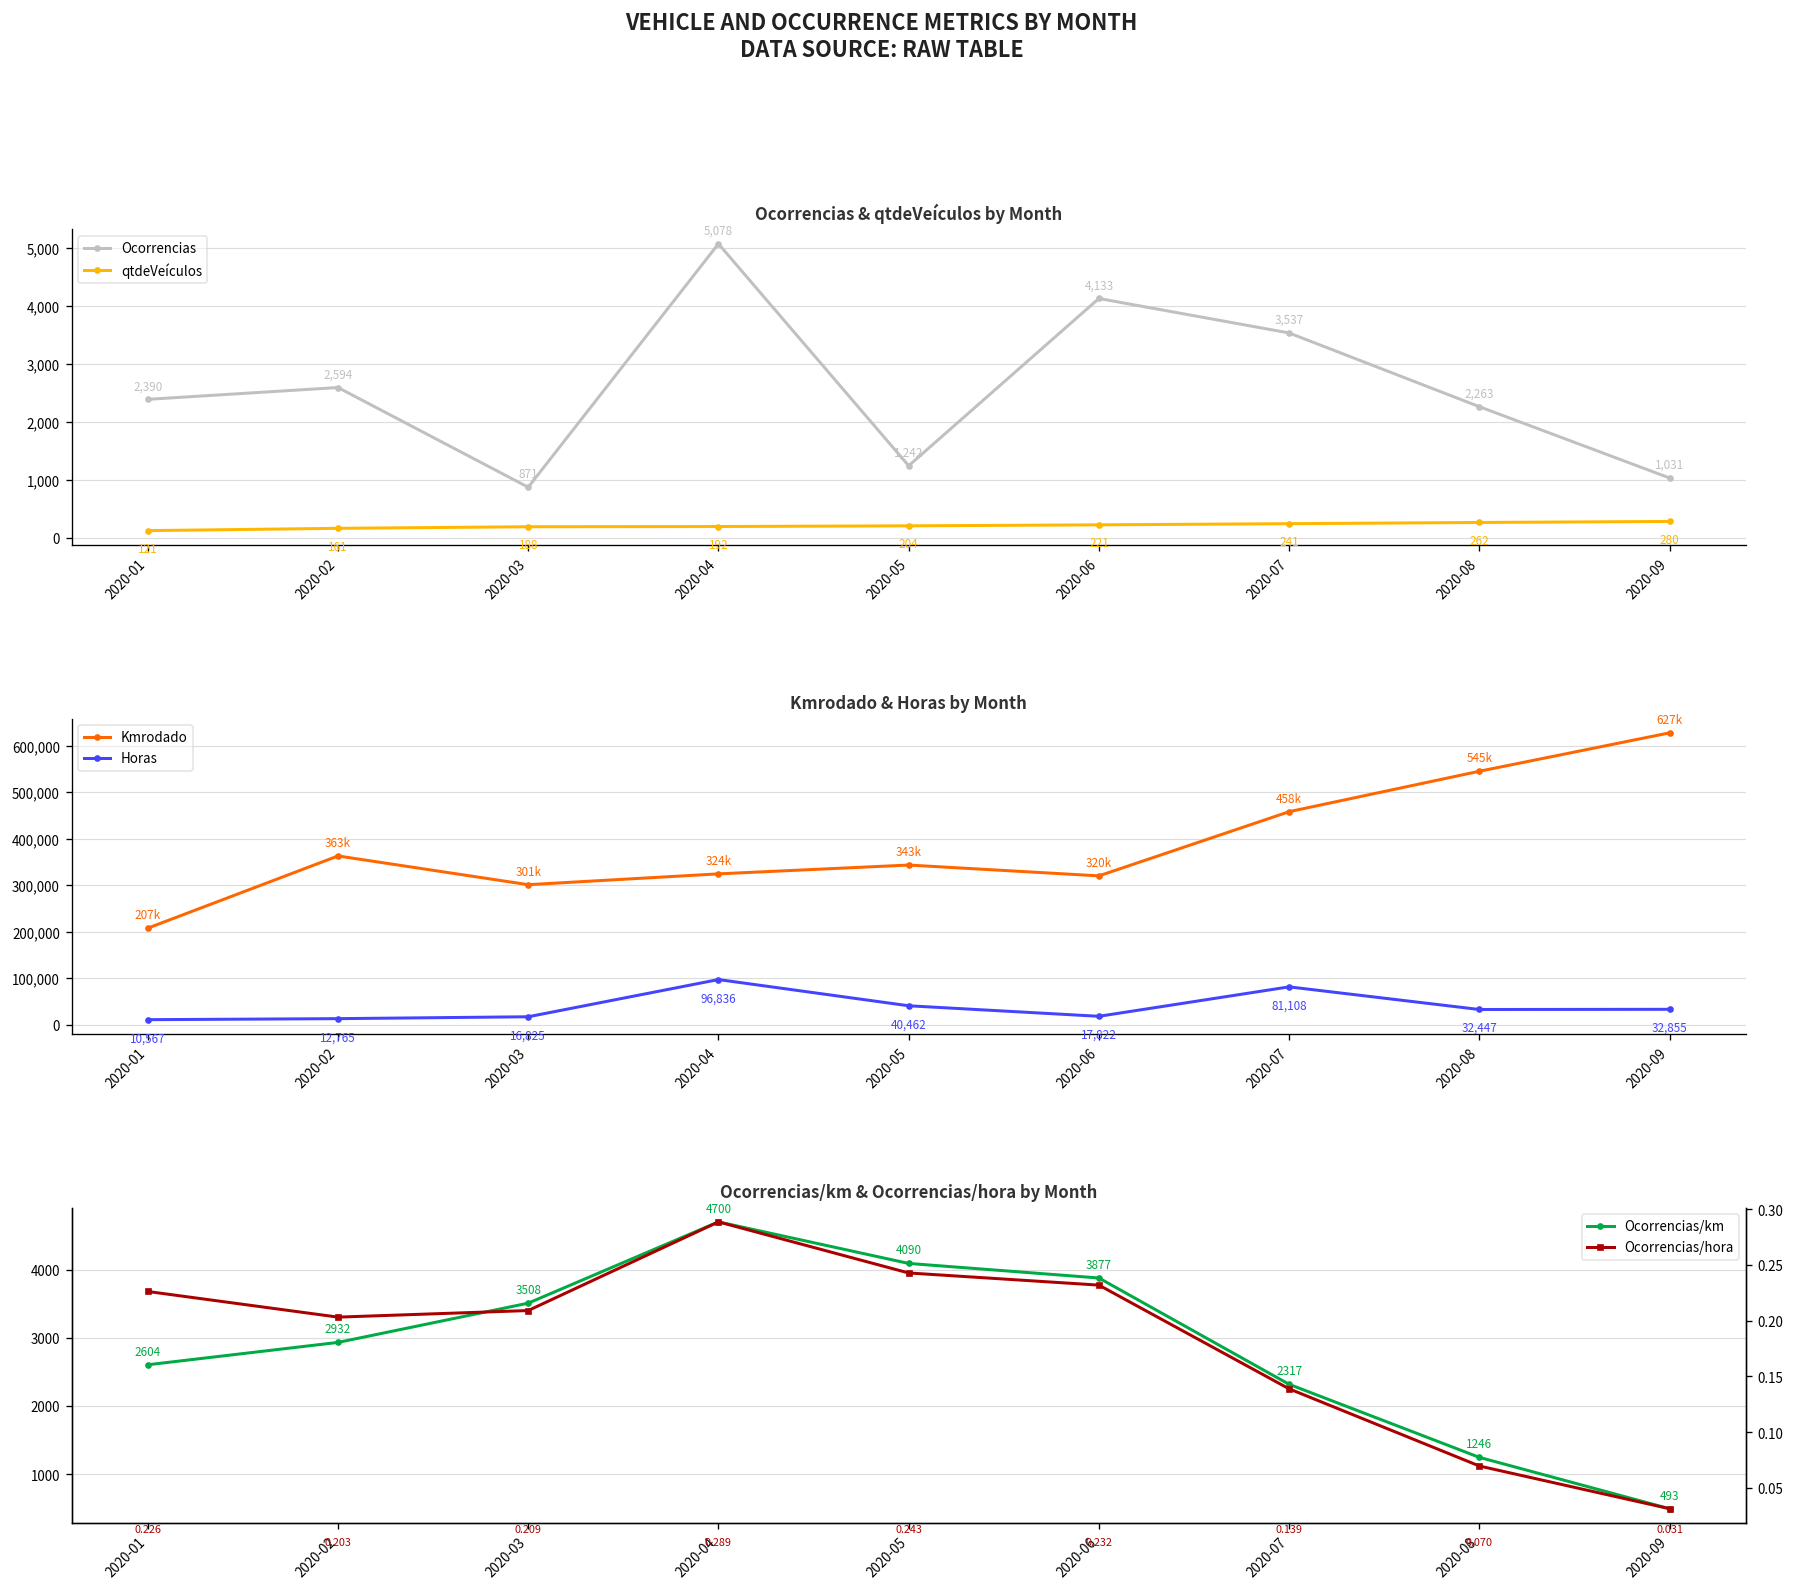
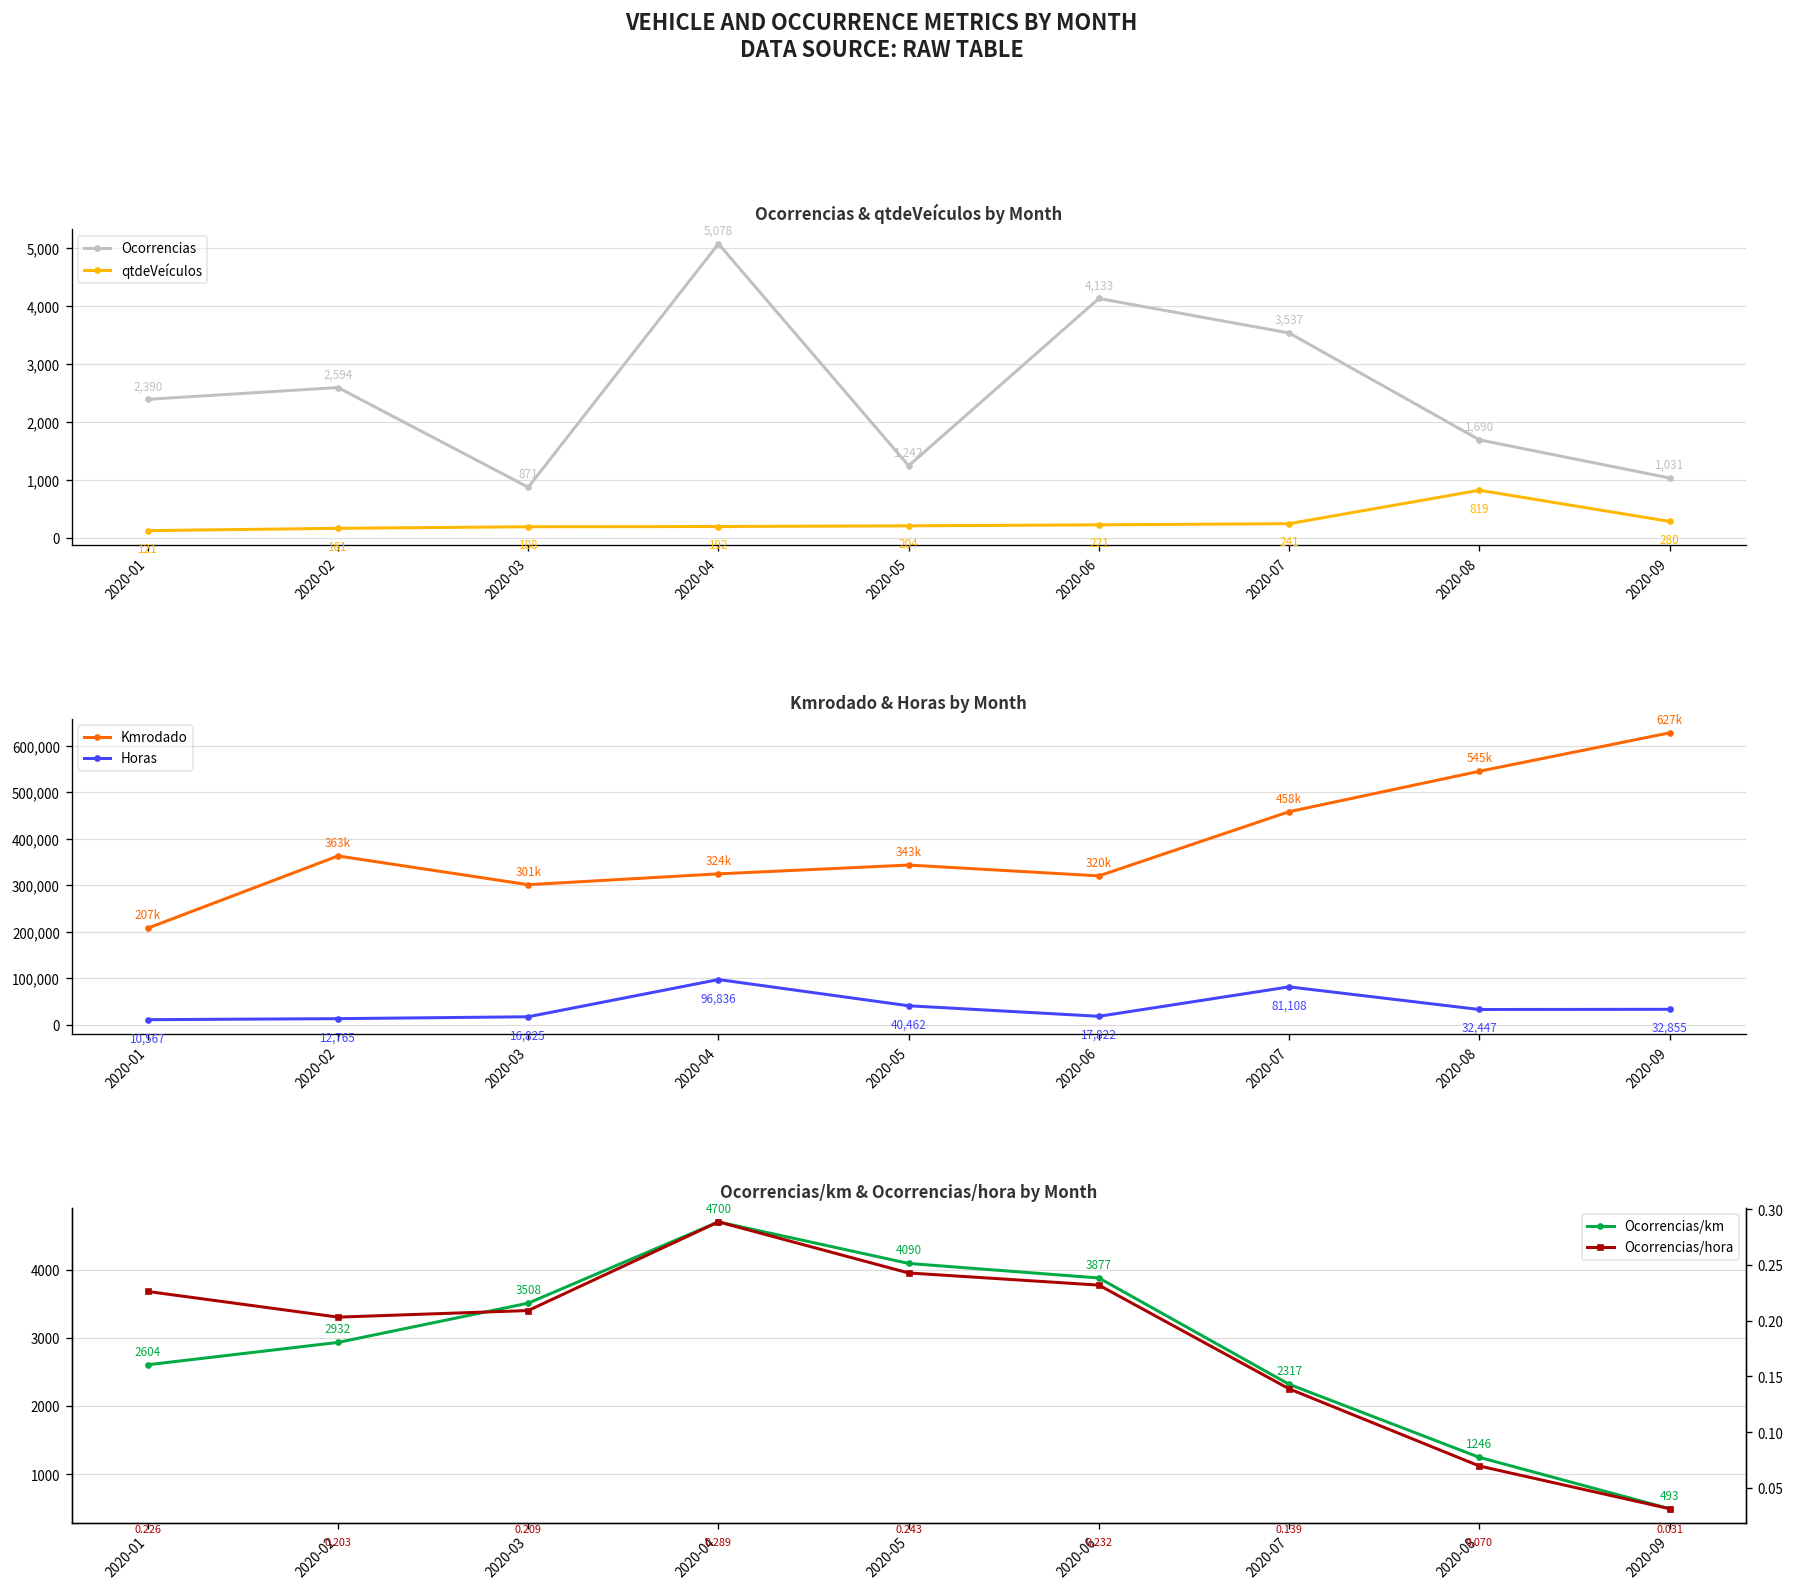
Ocorrencias & qtdeVeículos by Month, Ocorrencias, 2020-08: 2,263 -> 1,690
Ocorrencias & qtdeVeículos by Month, qtdeVeículos, 2020-08: 262 -> 819
